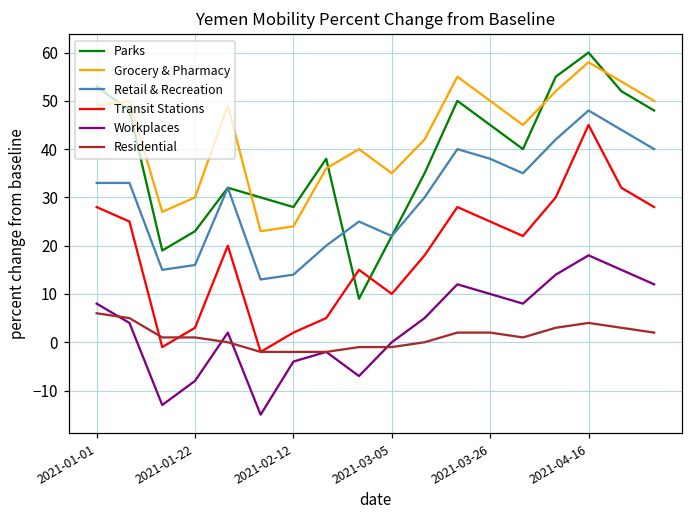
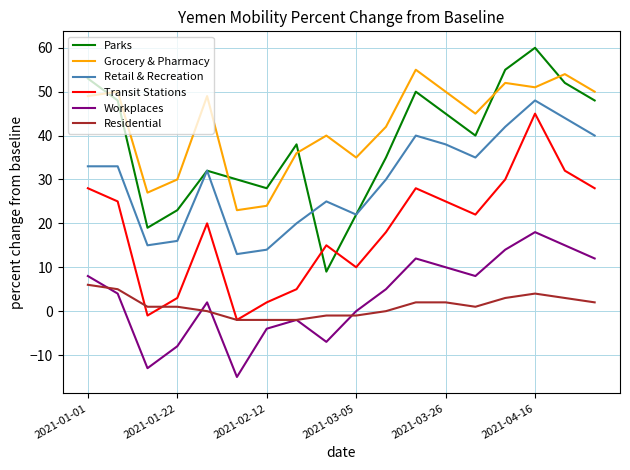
Grocery & Pharmacy, 2021-04-16: 58 -> 51
